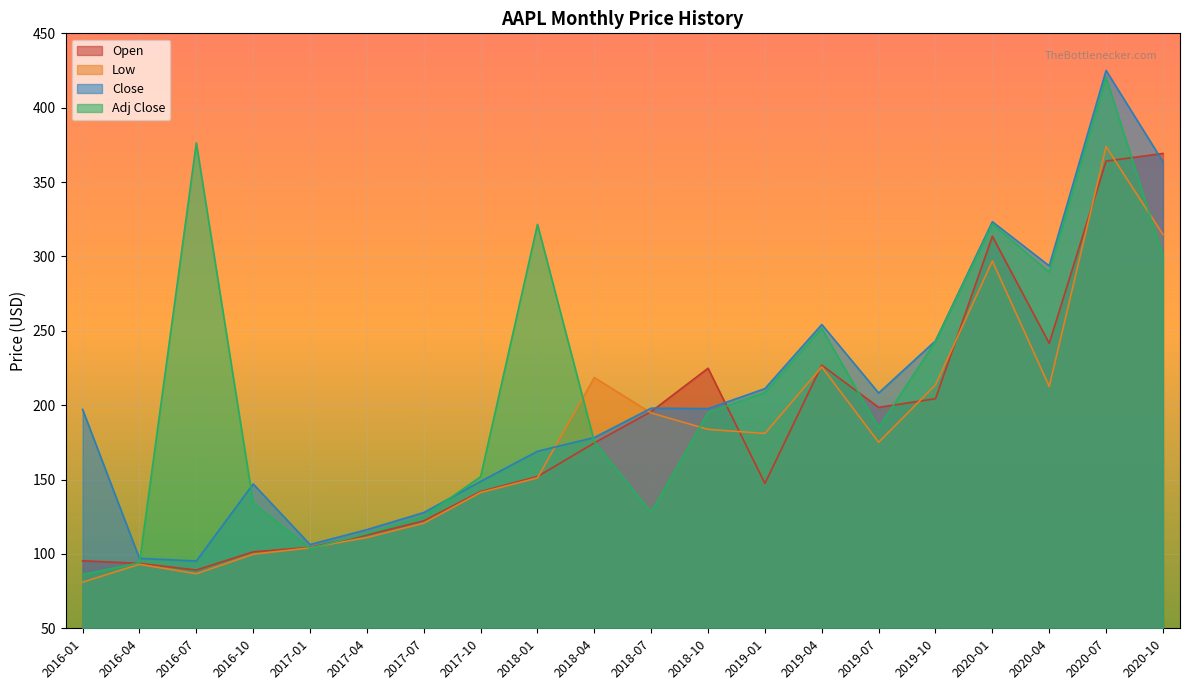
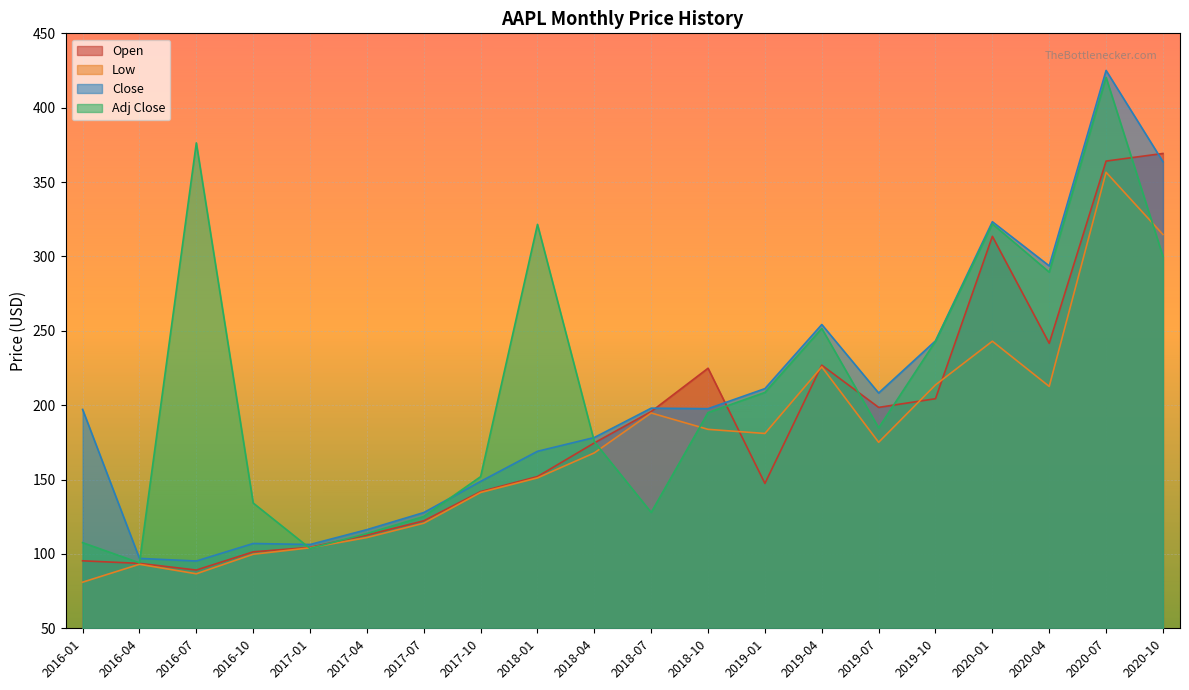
Adj Close, 2016-01: 86 -> 108
Close, 2016-10: 147 -> 107
Low, 2018-04: 219 -> 168
Low, 2020-01: 297 -> 243
Low, 2020-07: 374 -> 357
